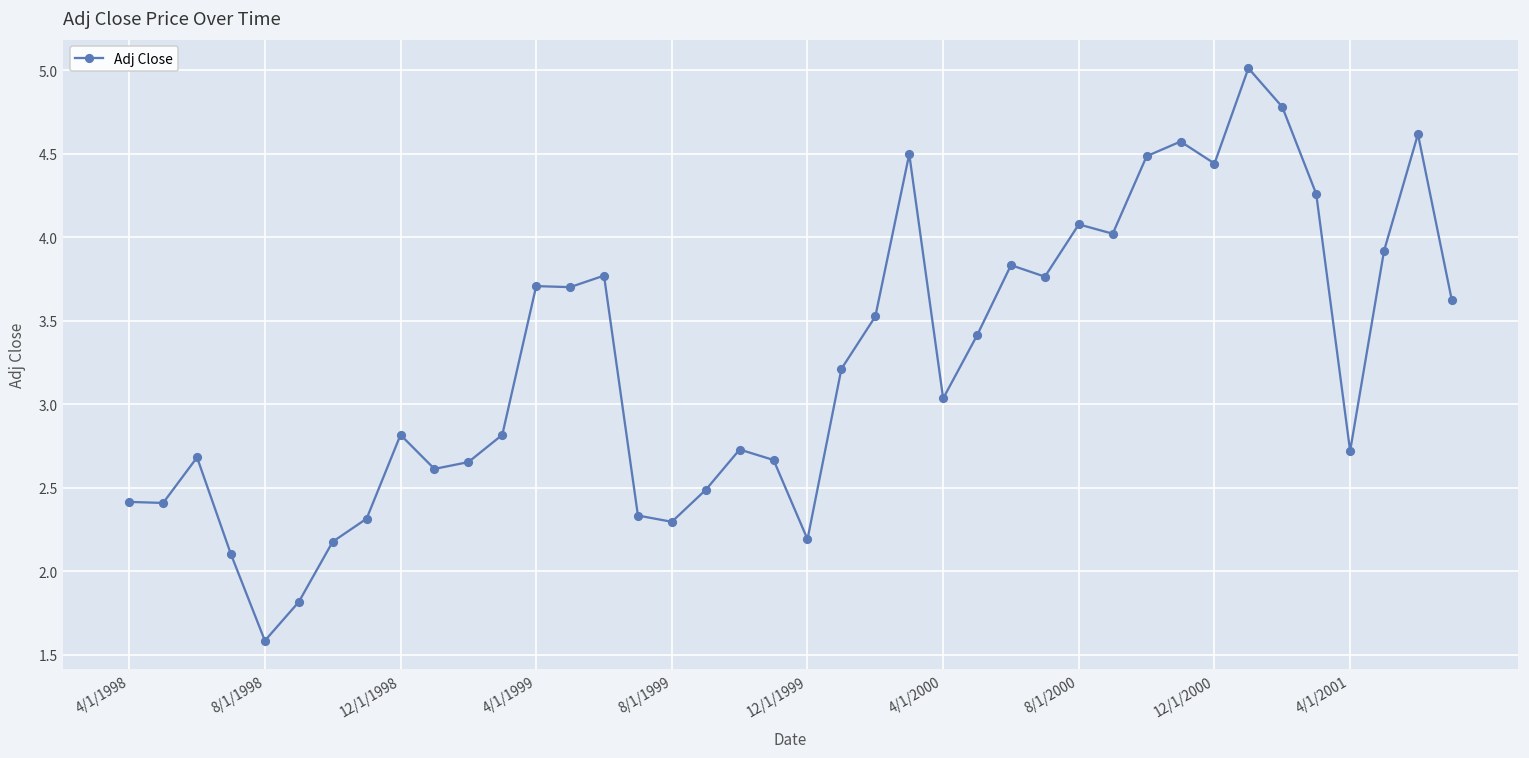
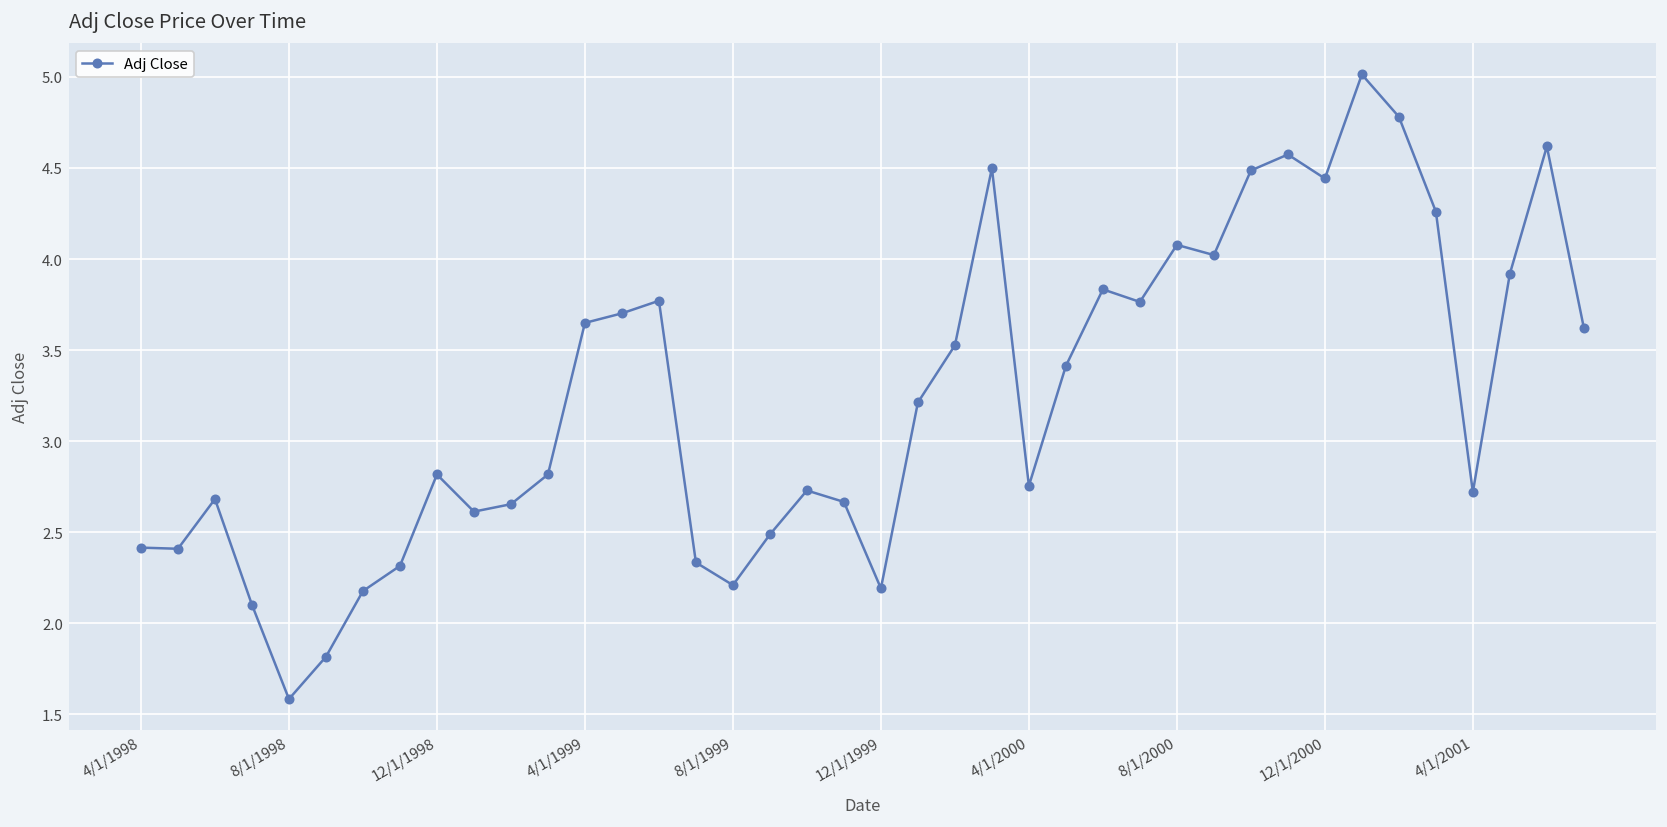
4/1/1999: 3.71 -> 3.65
8/1/1999: 2.30 -> 2.21
4/1/2000: 3.04 -> 2.76
